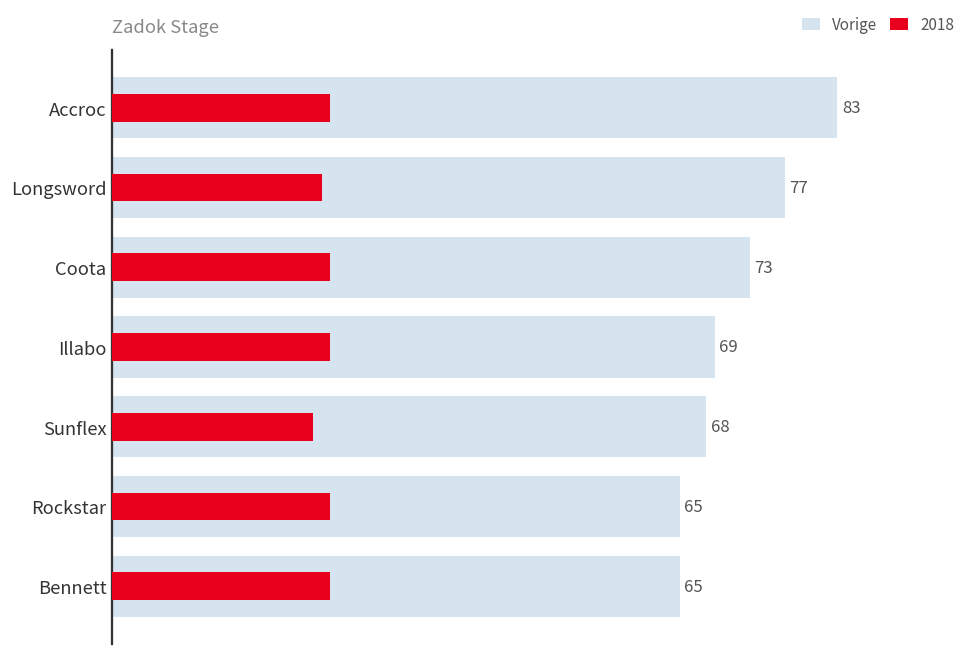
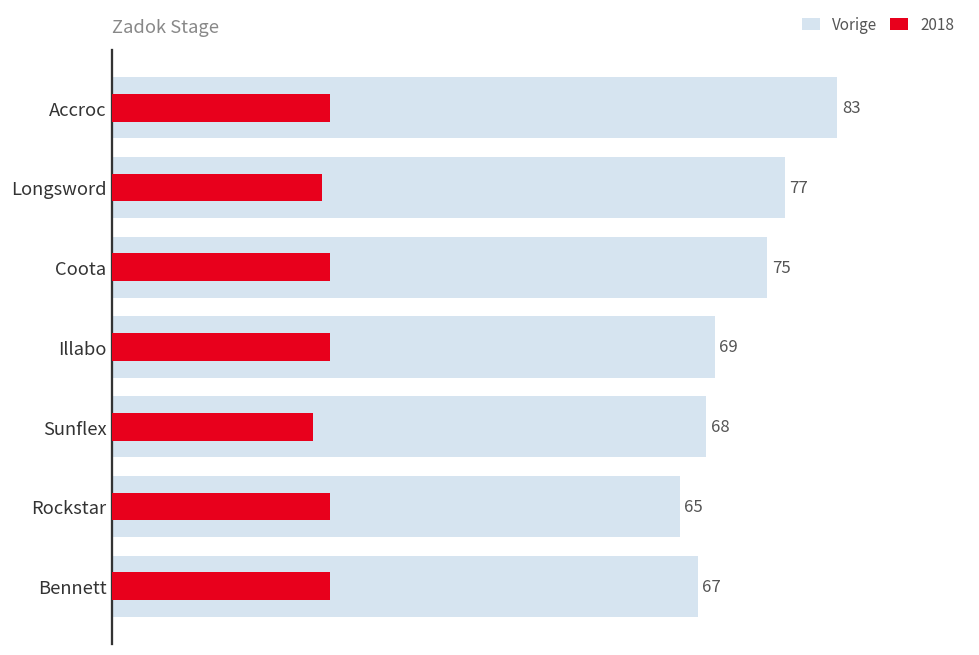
Vorige, Coota: 73 -> 75
Vorige, Bennett: 65 -> 67
